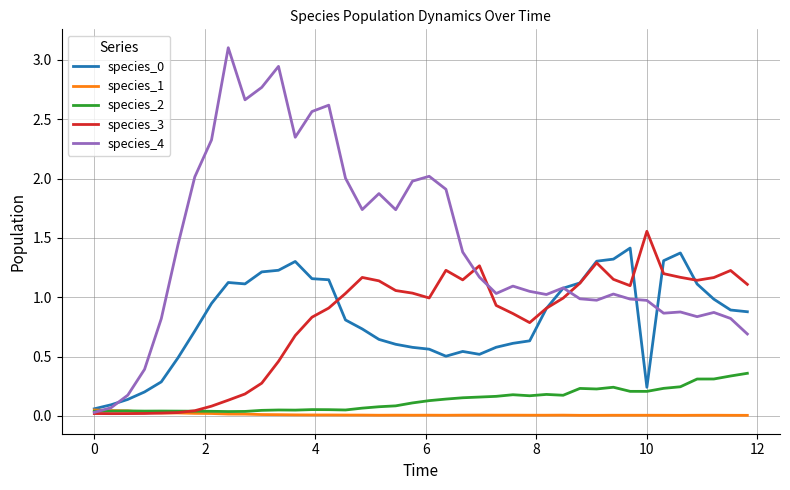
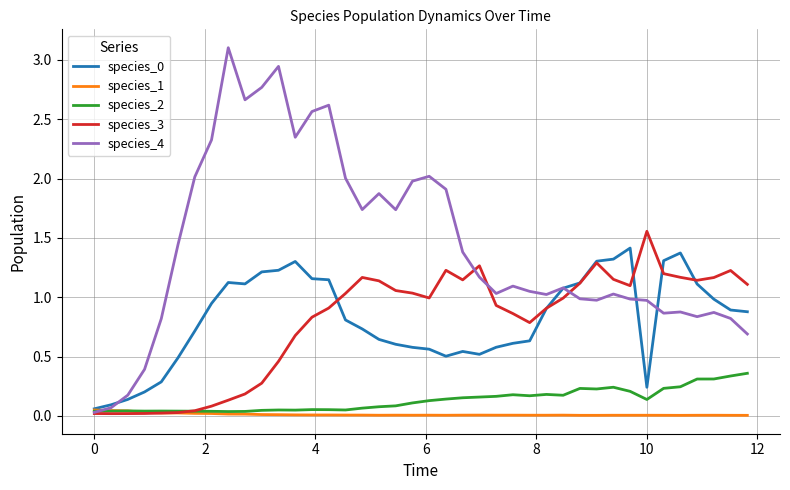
species_2, 10: 0.21 -> 0.14
